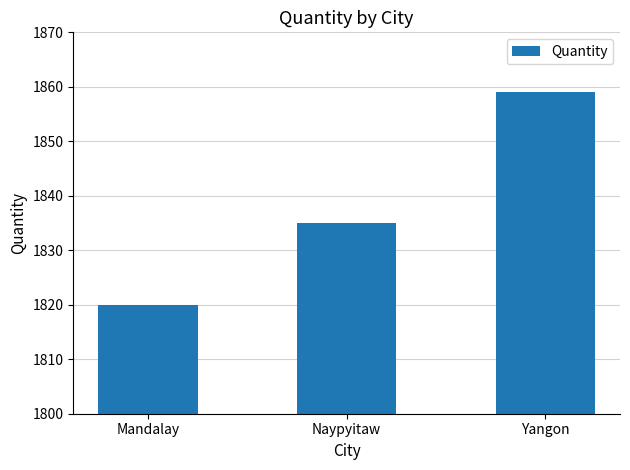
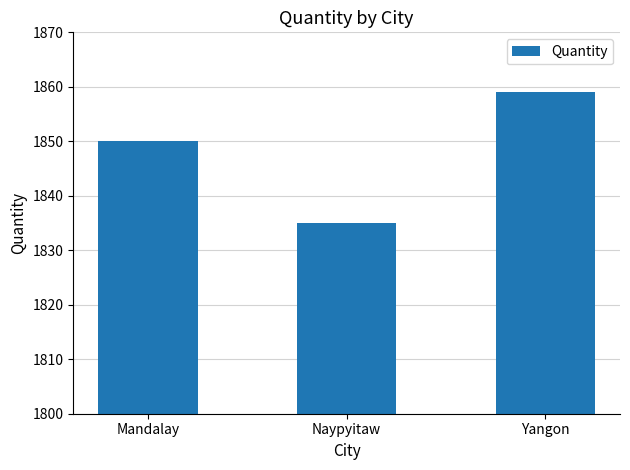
Mandalay: 1820 -> 1850
